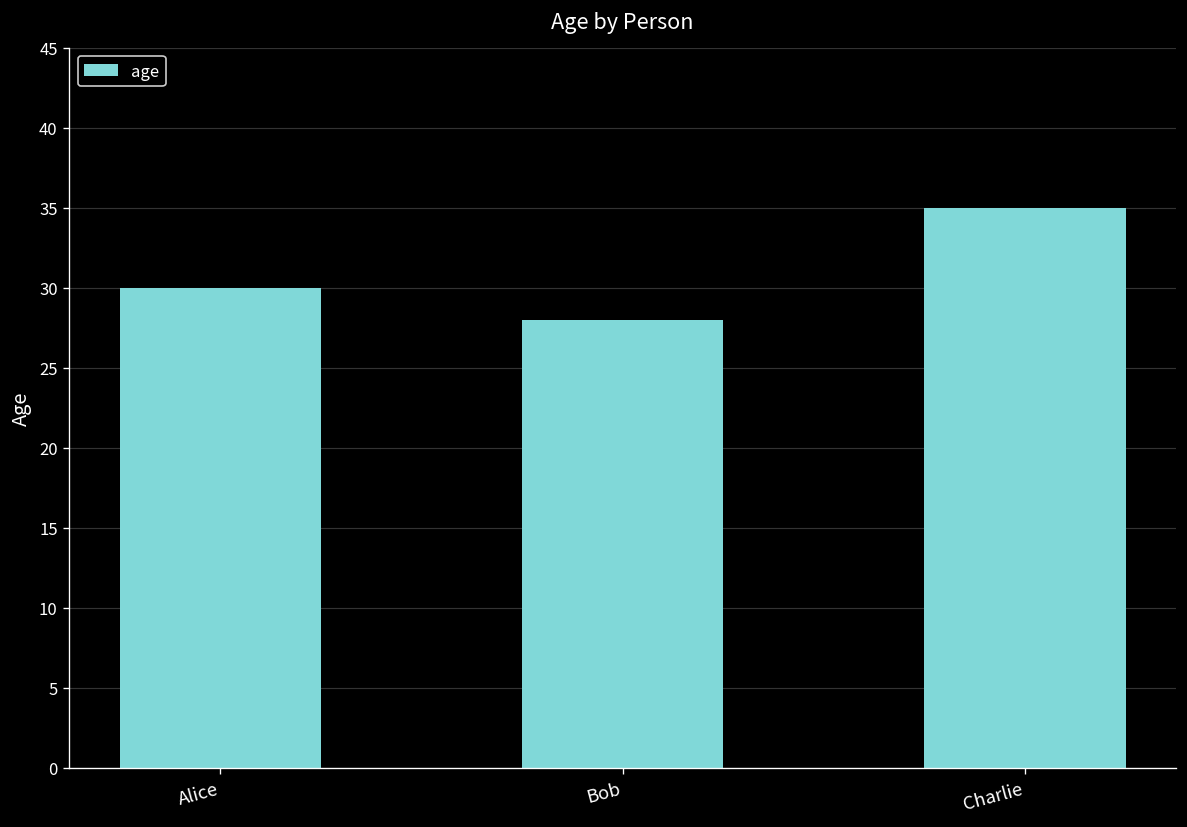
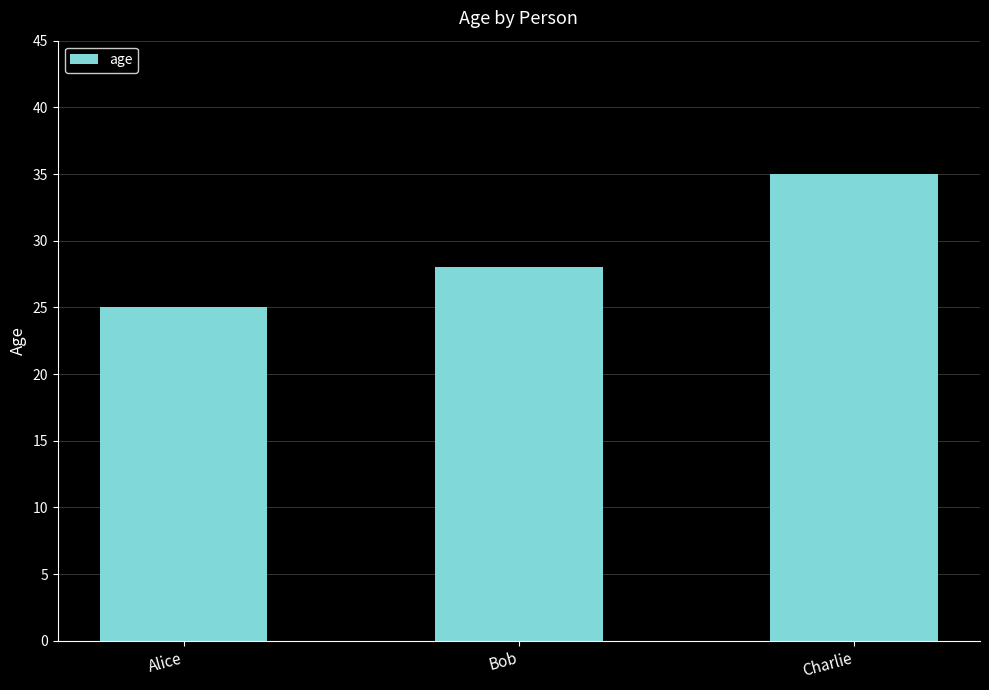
Alice: 30 -> 25
